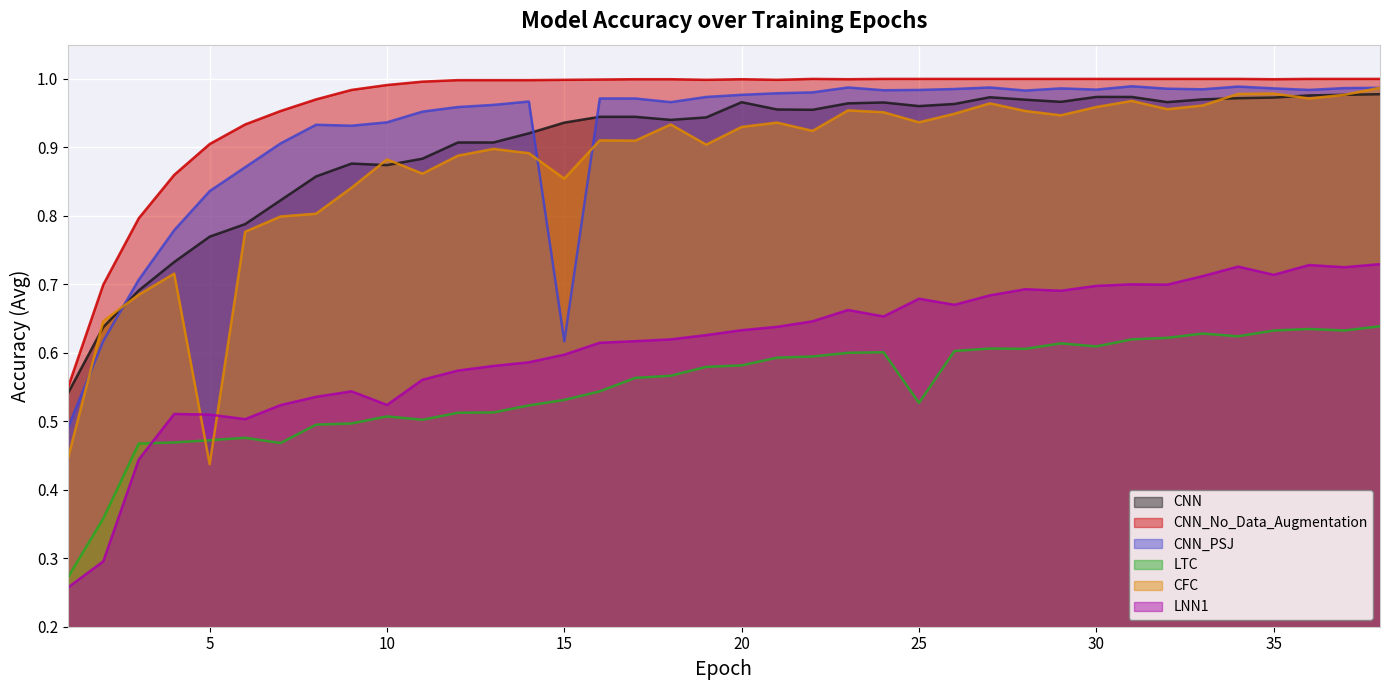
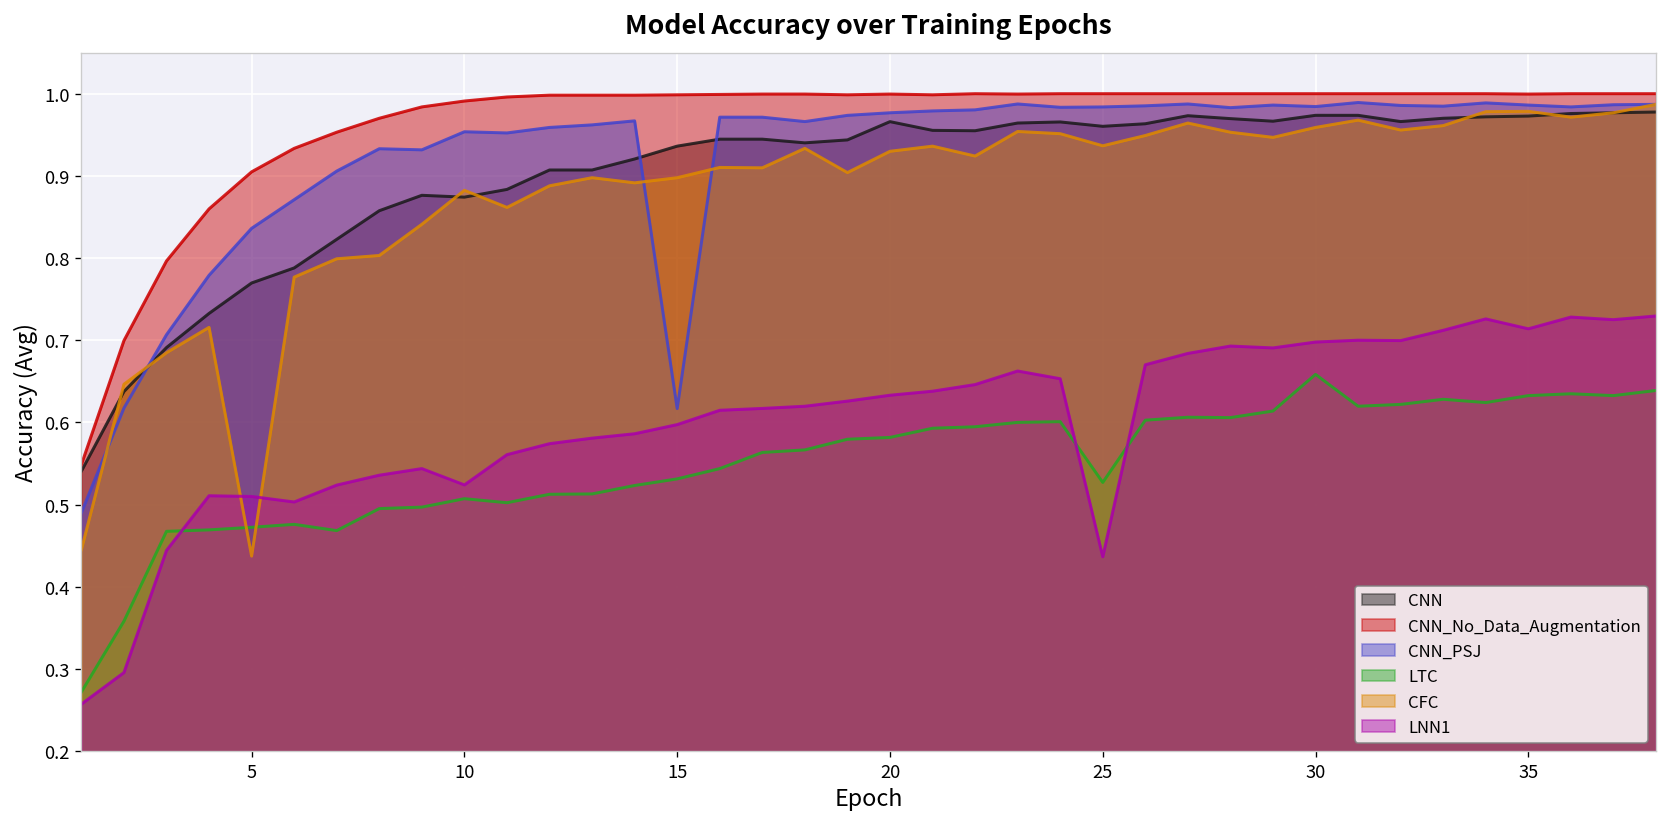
CNN_PSJ, 10: 0.94 -> 0.95
CFC, 15: 0.85 -> 0.90
LNN1, 25: 0.68 -> 0.44
LTC, 30: 0.61 -> 0.66
